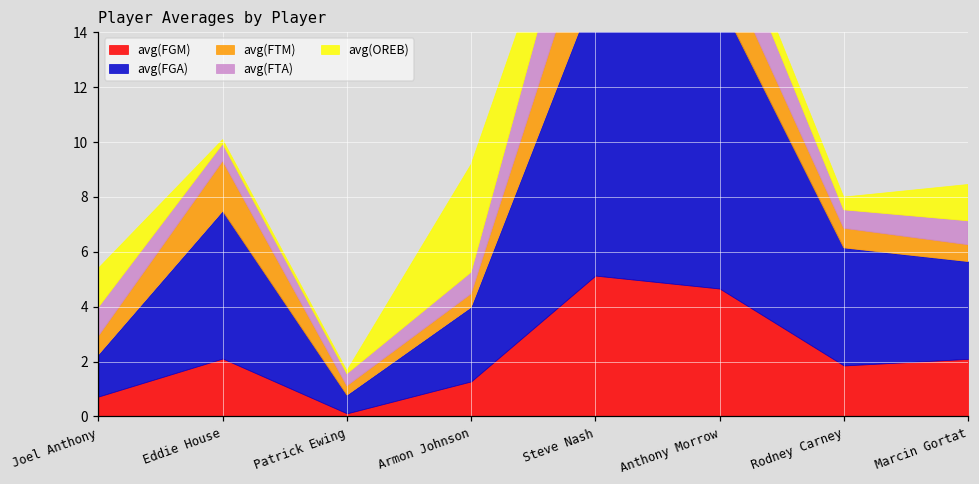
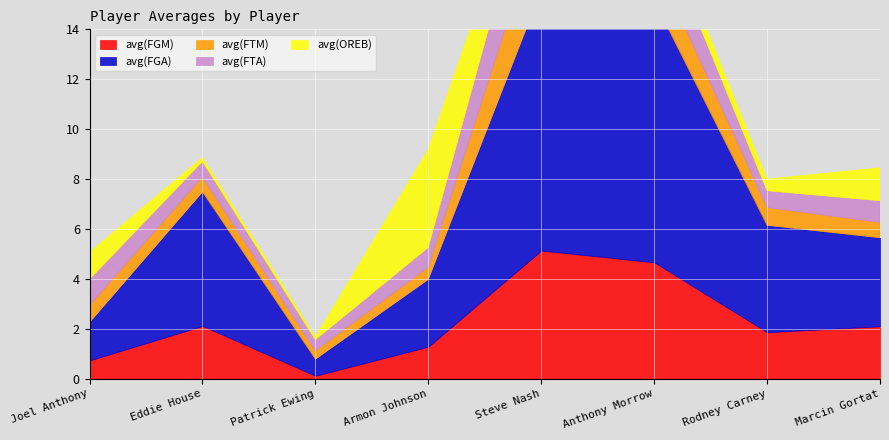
avg(OREB), Joel Anthony: 1.4 -> 1.1
avg(FTM), Eddie House: 1.8 -> 0.6
